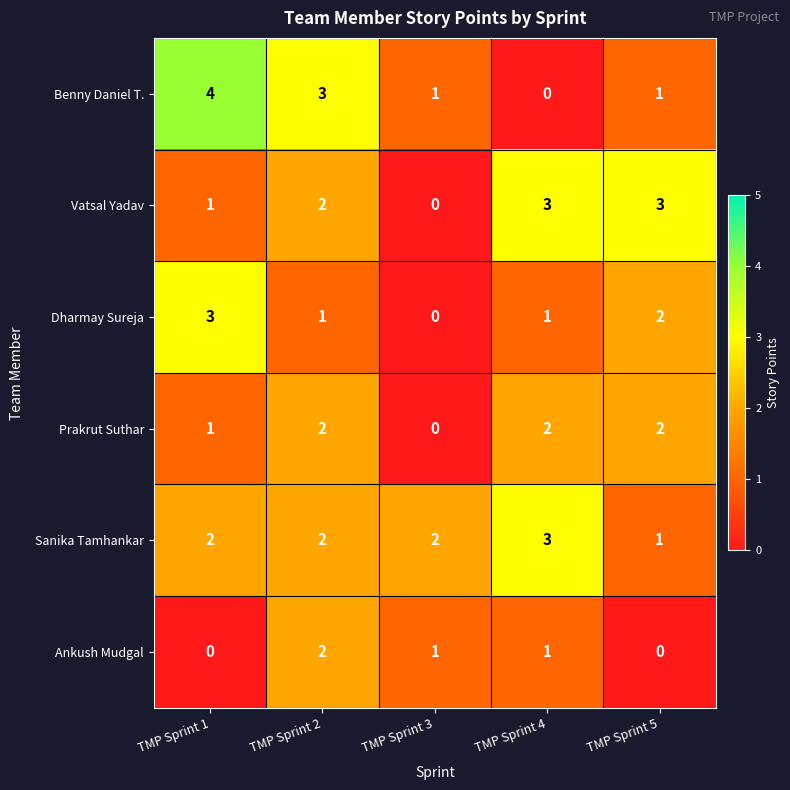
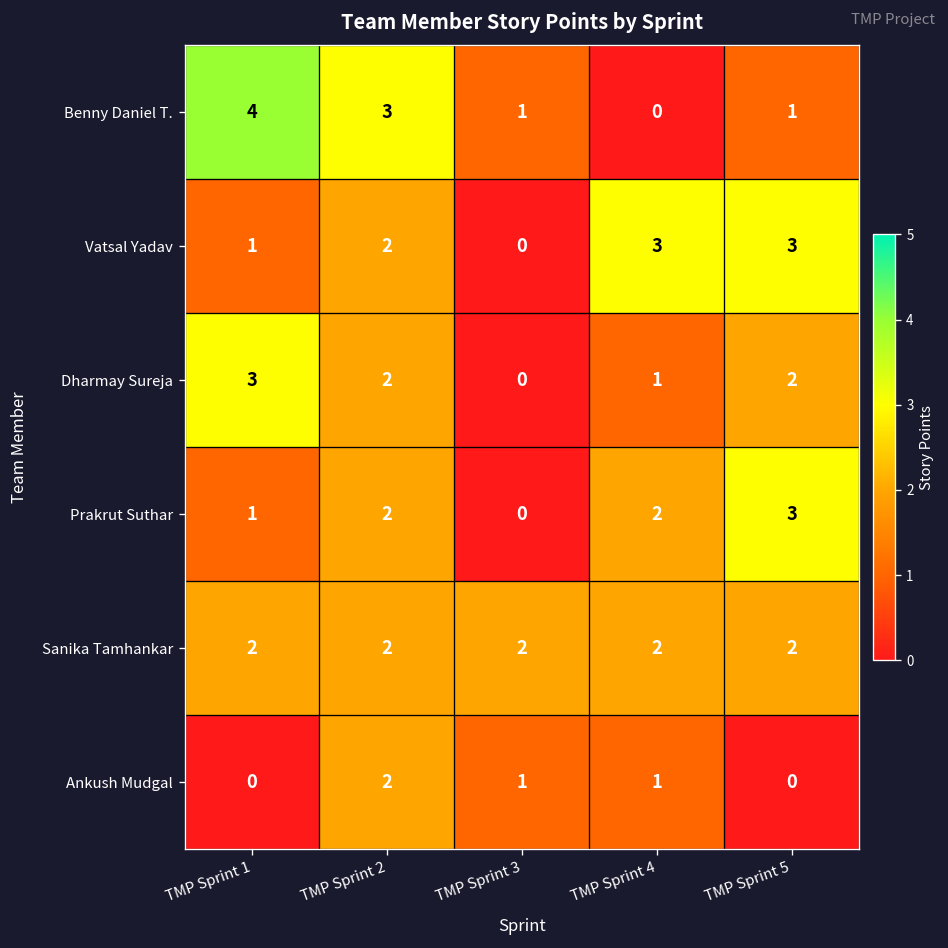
Dharmay Sureja, TMP Sprint 2: 1 -> 2
Prakrut Suthar, TMP Sprint 5: 2 -> 3
Sanika Tamhankar, TMP Sprint 4: 3 -> 2
Sanika Tamhankar, TMP Sprint 5: 1 -> 2
